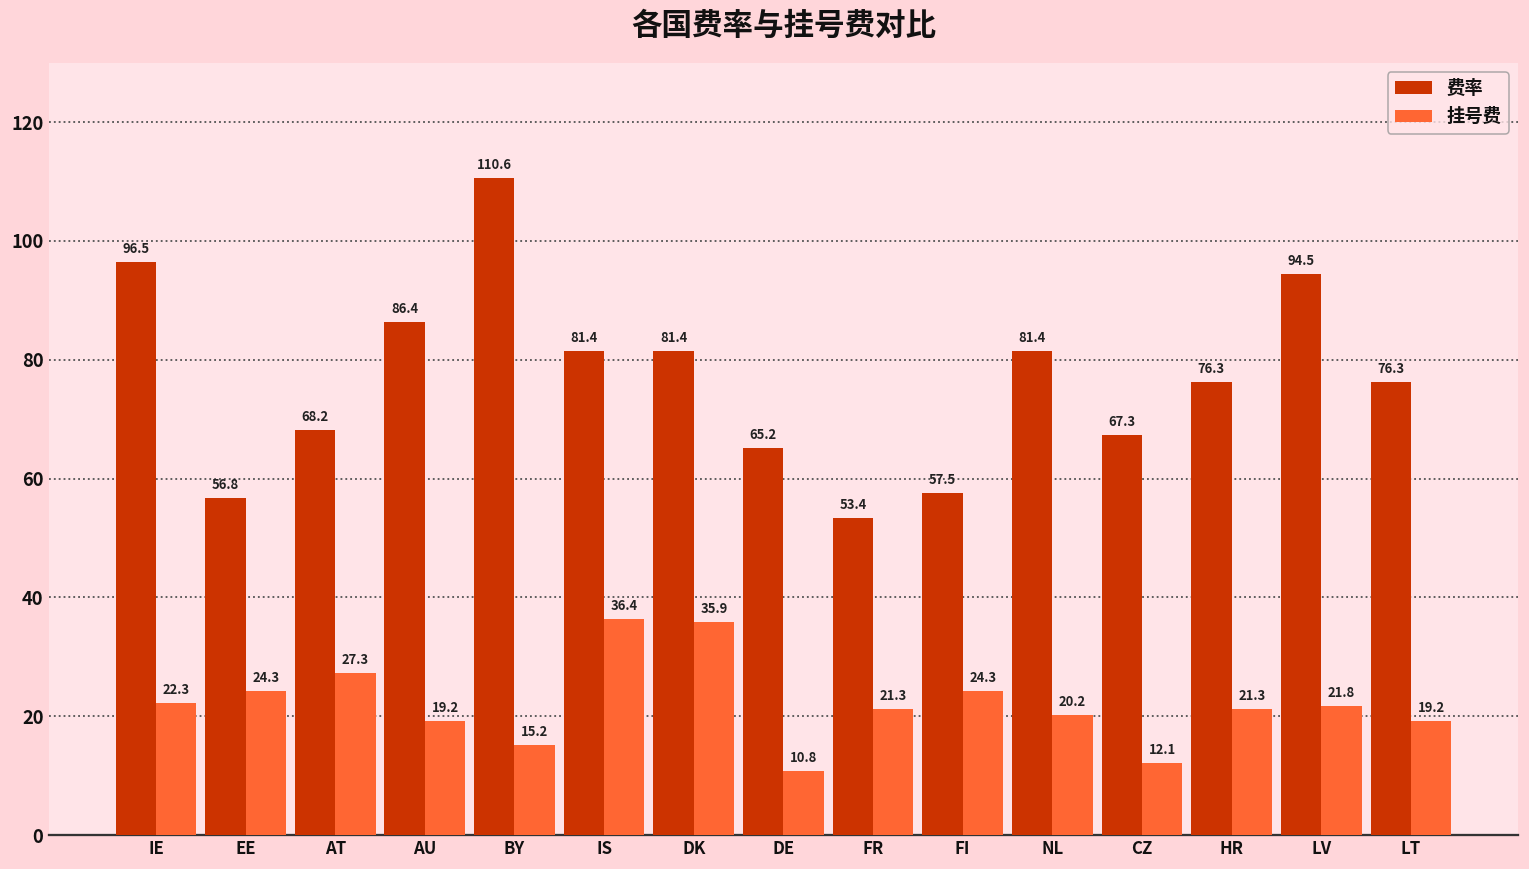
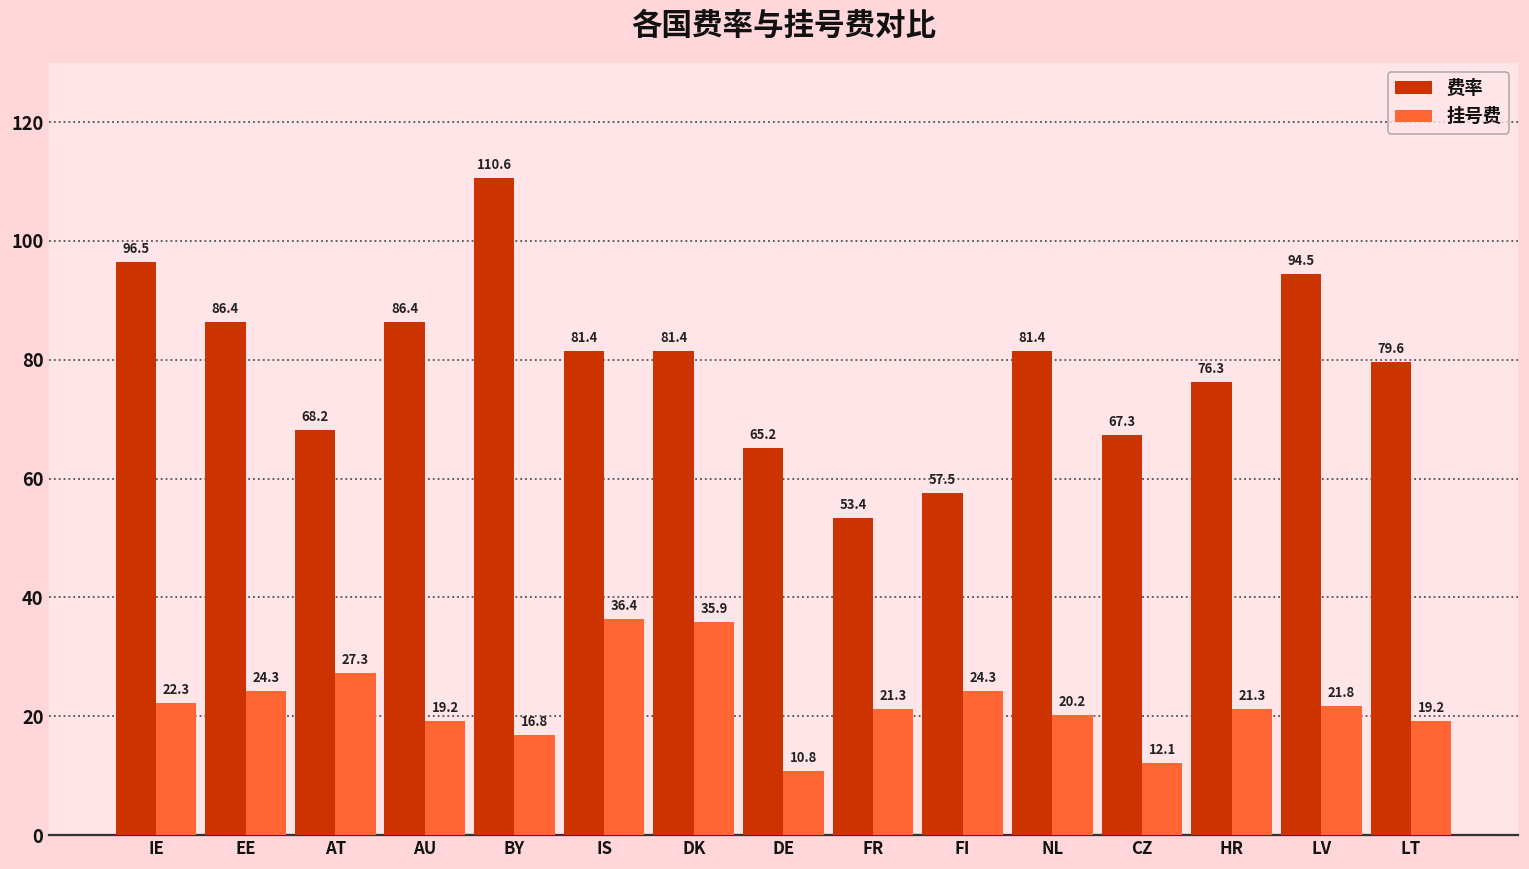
费率, EE: 56.8 -> 86.4
挂号费, BY: 15.2 -> 16.8
费率, LT: 76.3 -> 79.6
